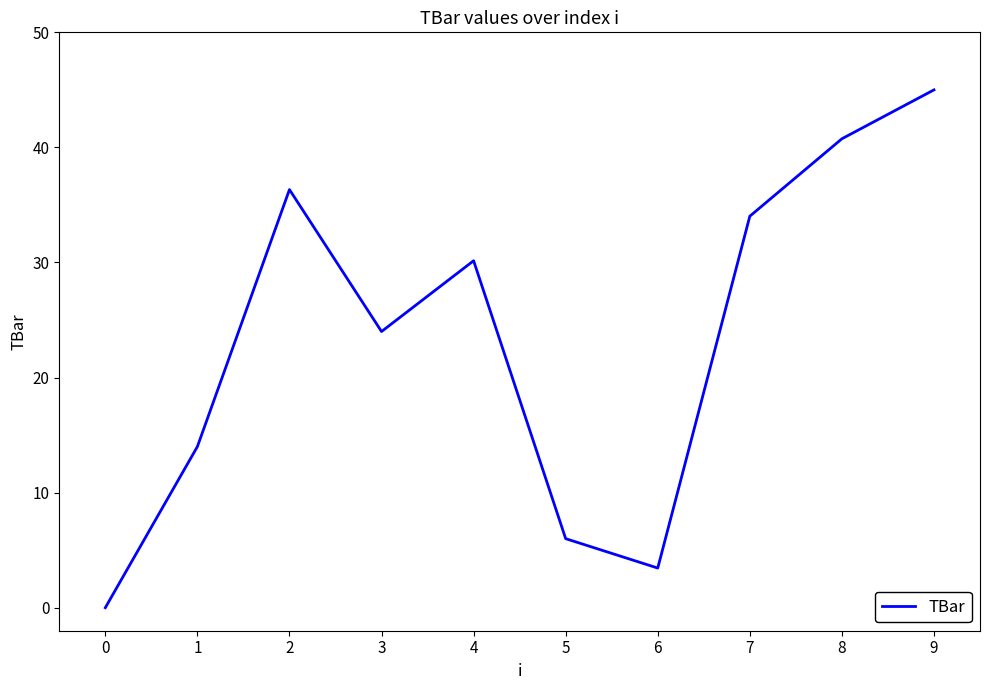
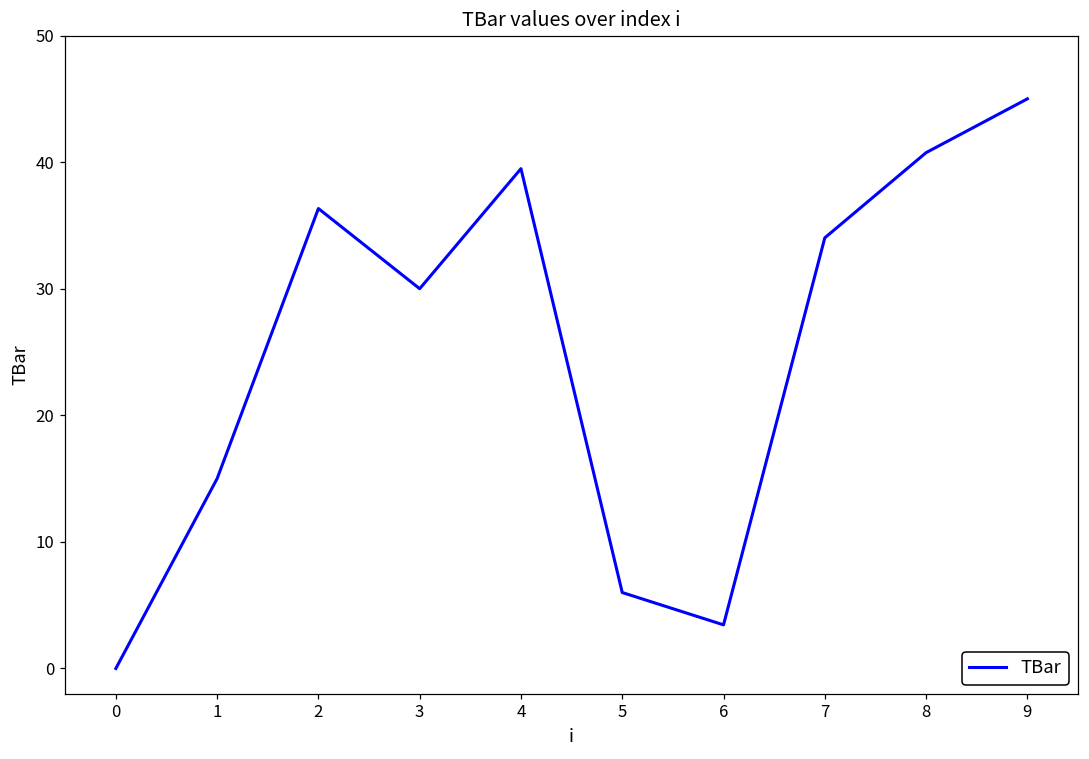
1: 14 -> 15
3: 24 -> 30
4: 30.2 -> 39.5
